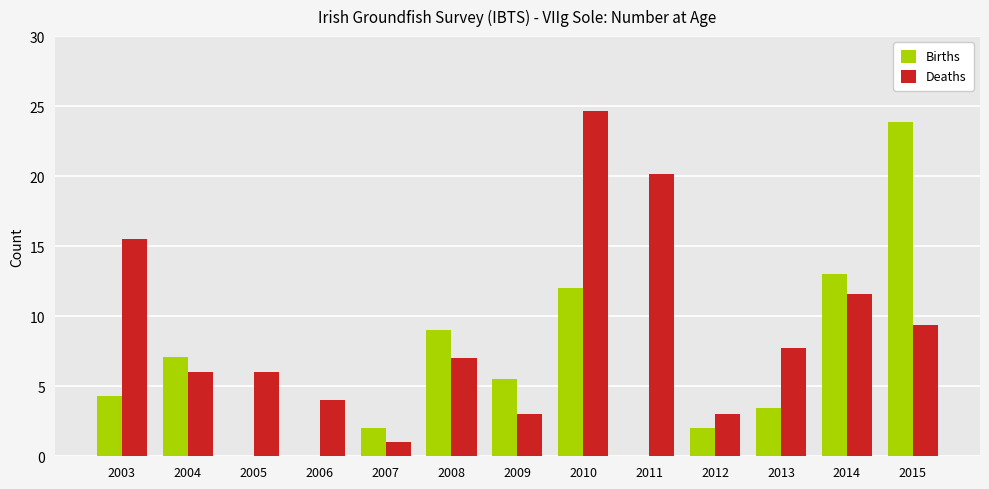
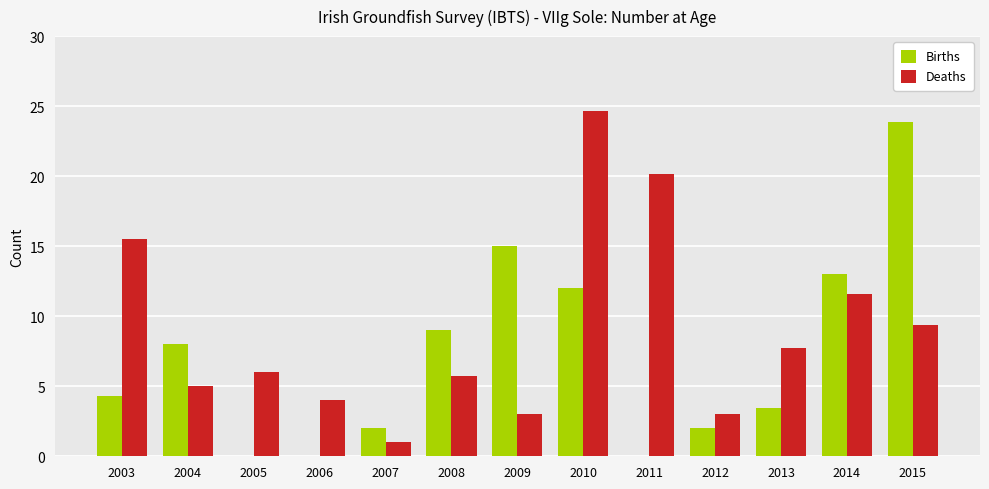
Births, 2004: 7.1 -> 8.0
Deaths, 2004: 6 -> 5
Deaths, 2008: 7.0 -> 5.7
Births, 2009: 5.5 -> 15.0
